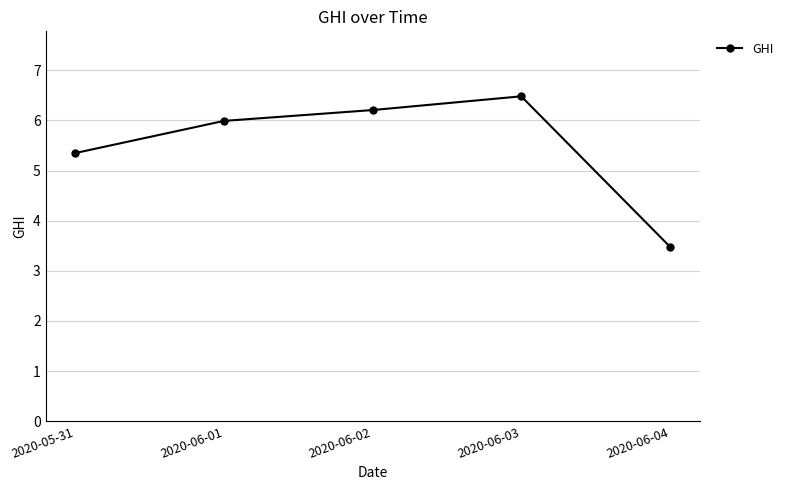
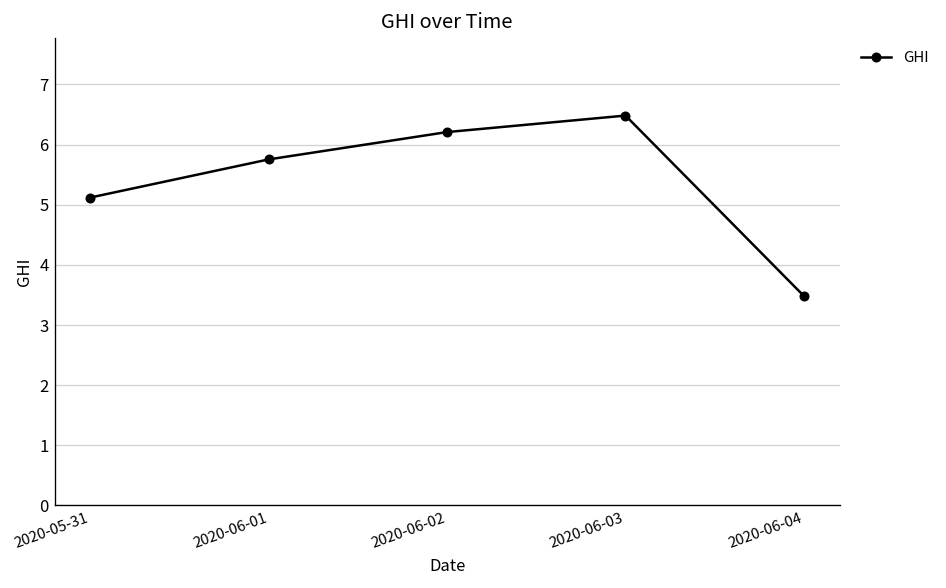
2020-05-31: 5.3 -> 5.1
2020-06-01: 6.0 -> 5.8
